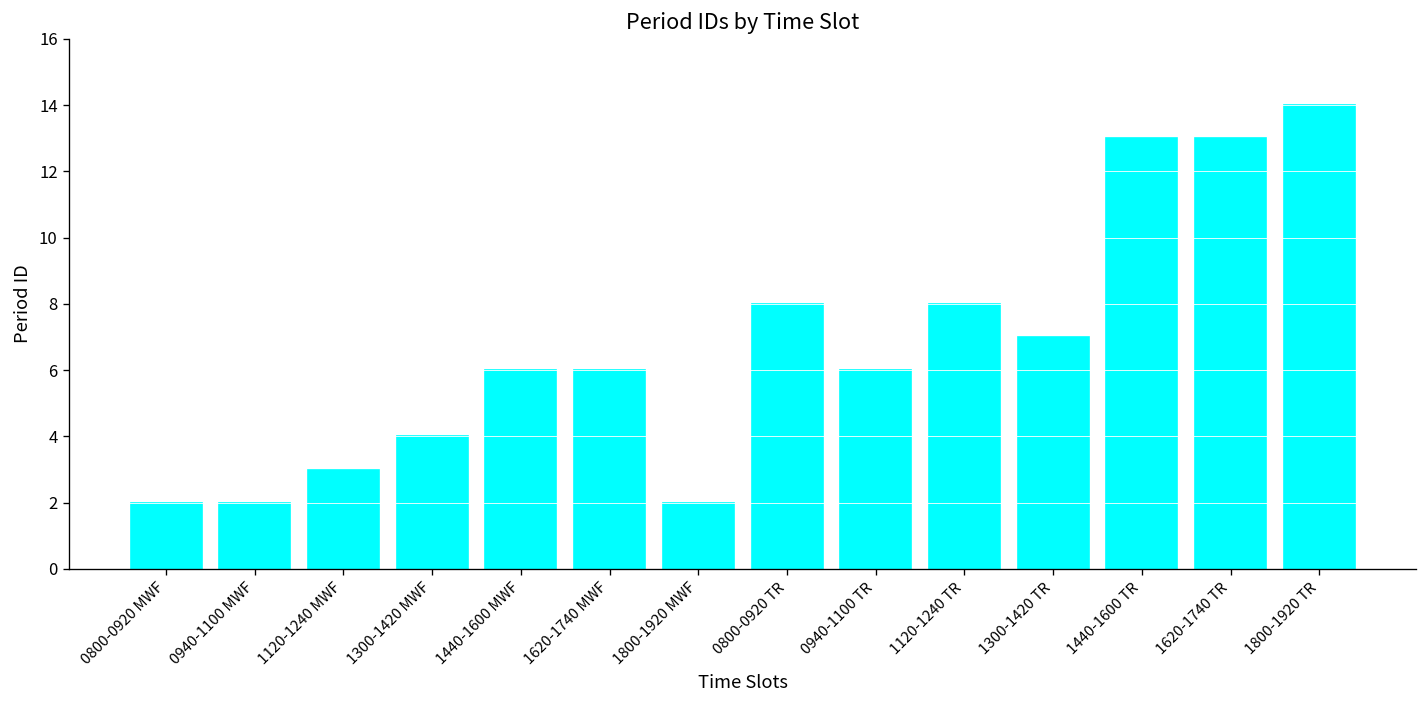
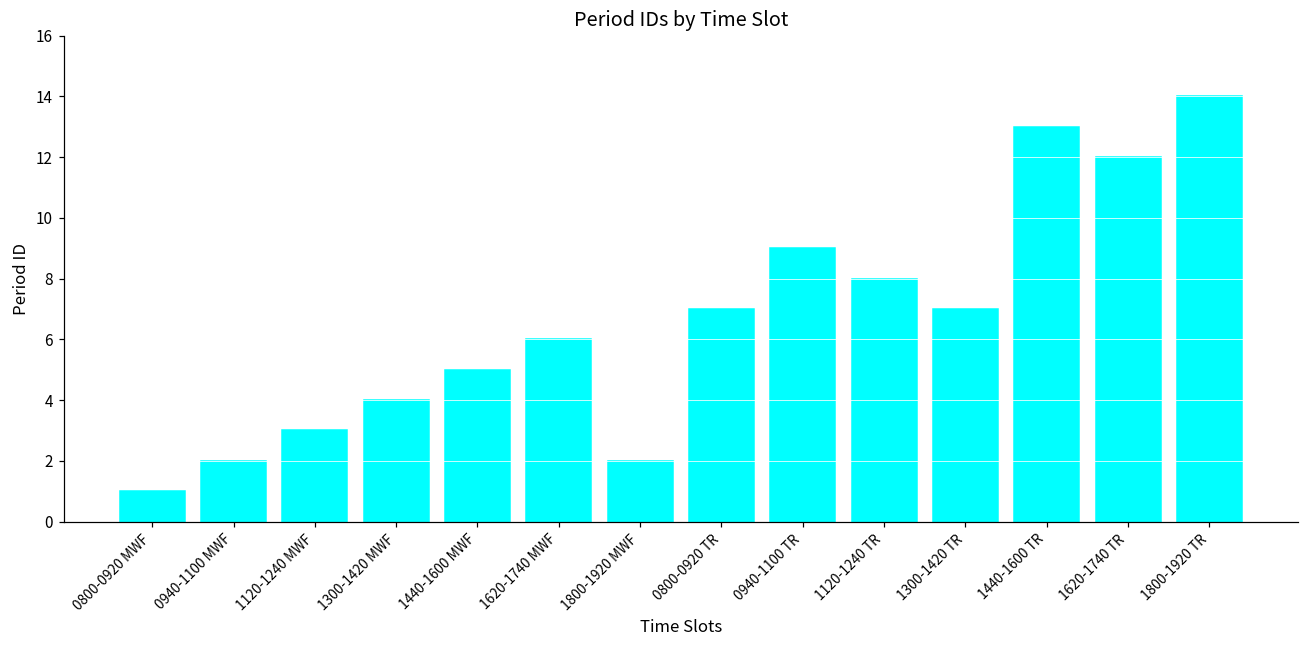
0800-0920 MWF: 2 -> 1
1440-1600 MWF: 6 -> 5
0800-0920 TR: 8 -> 7
0940-1100 TR: 6 -> 9
1620-1740 TR: 13 -> 12
